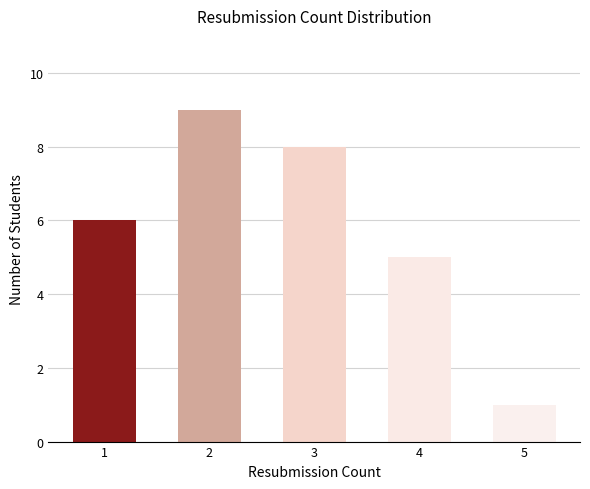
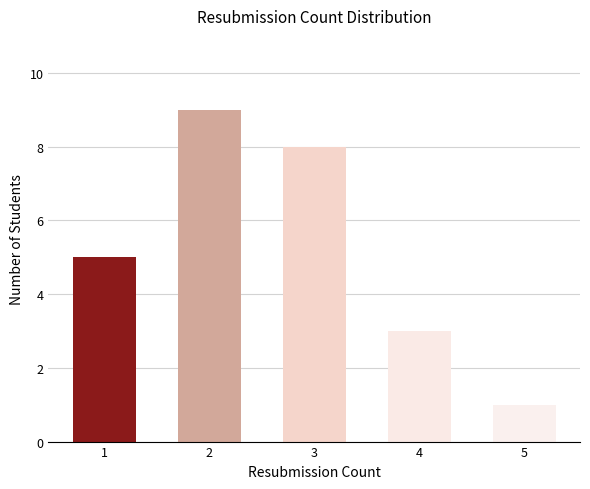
1: 6 -> 5
4: 5 -> 3
